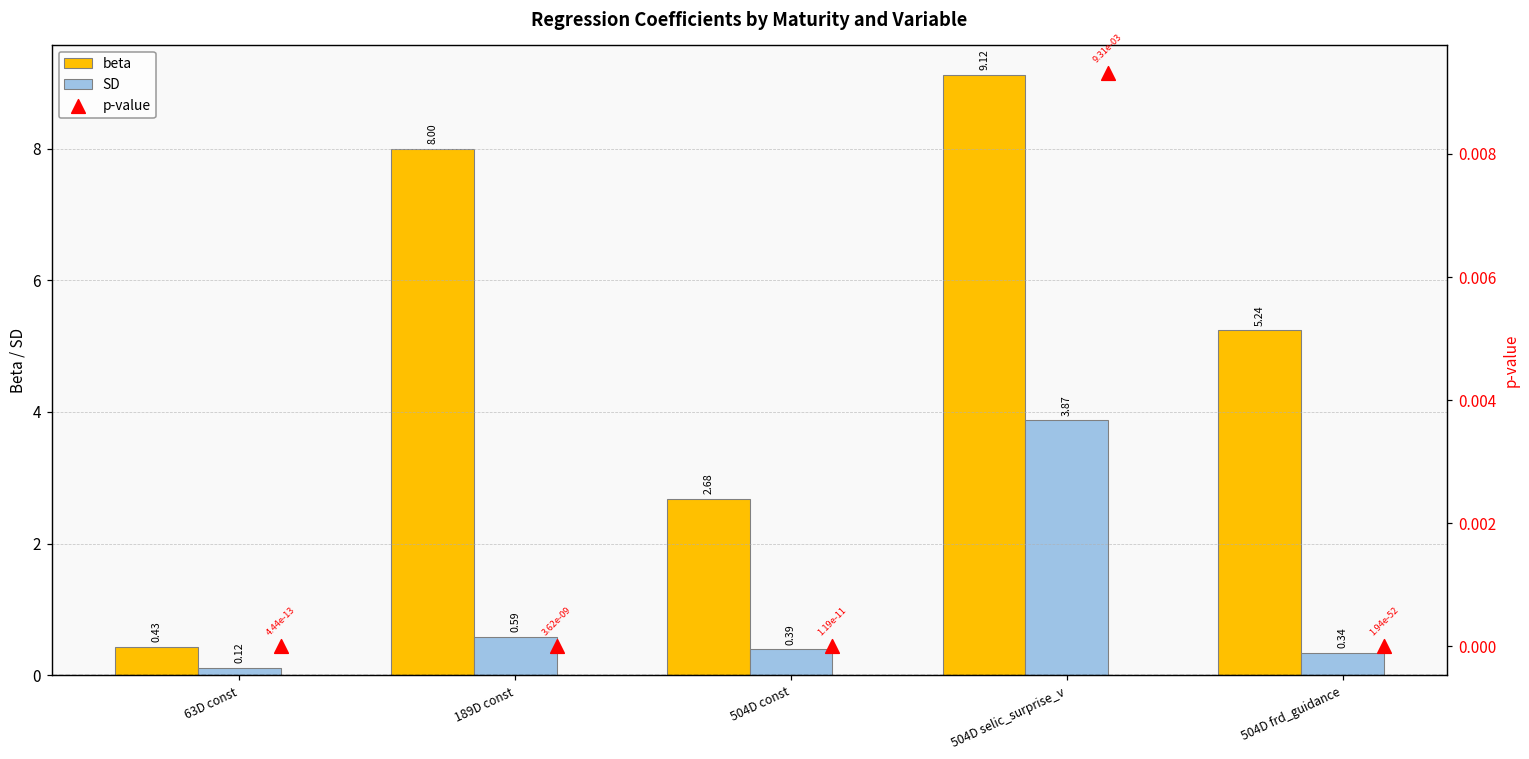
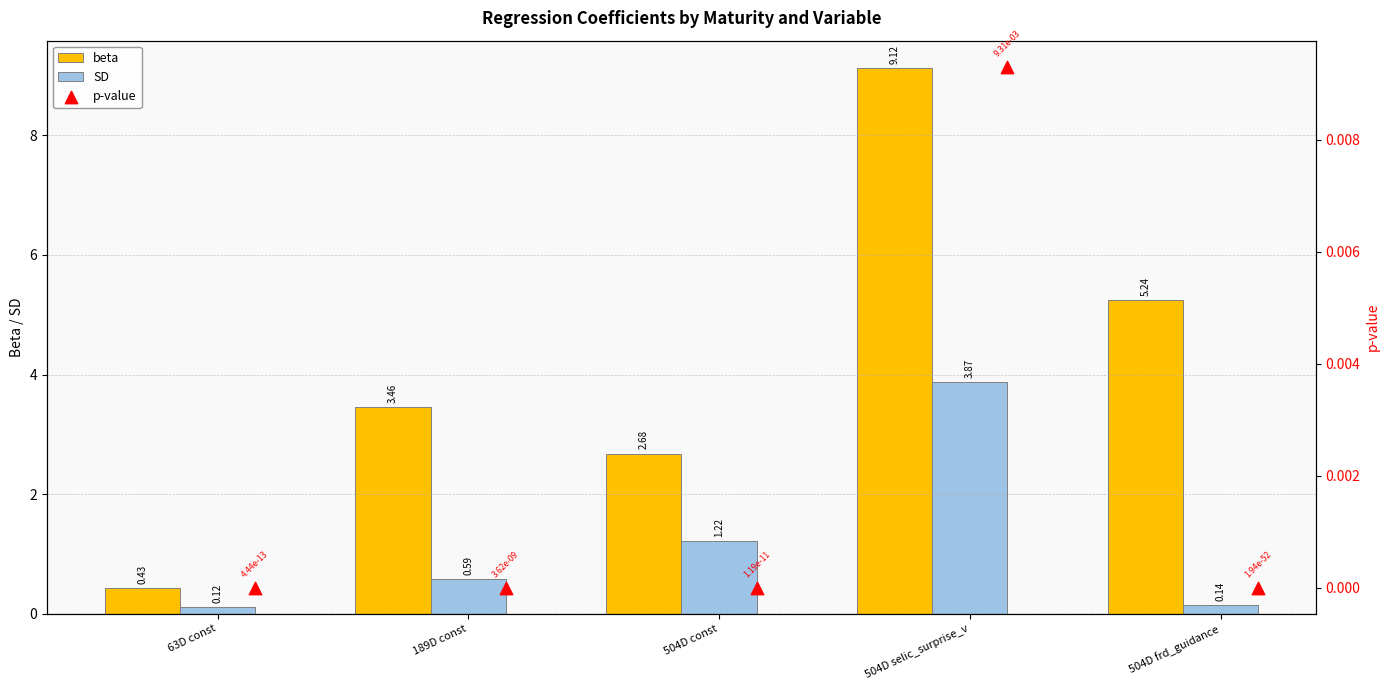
beta, 189D const: 8.00 -> 3.46
SD, 504D const: 0.39 -> 1.22
SD, 504D frd_guidance: 0.34 -> 0.14
